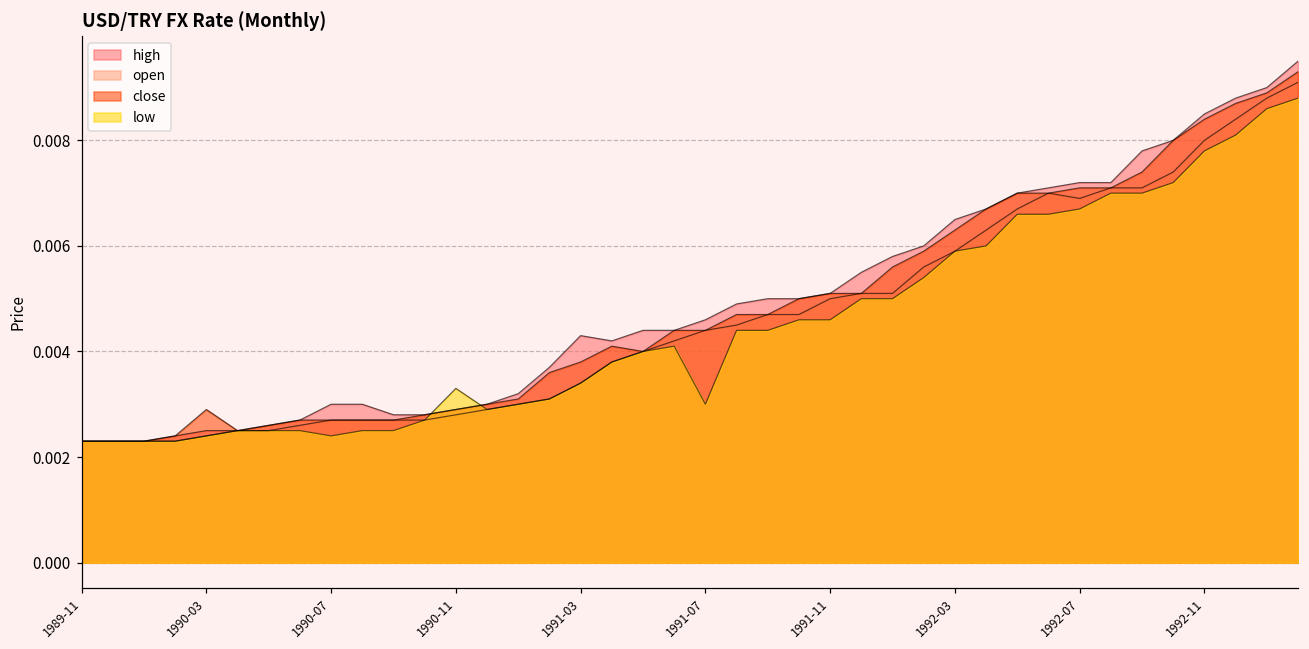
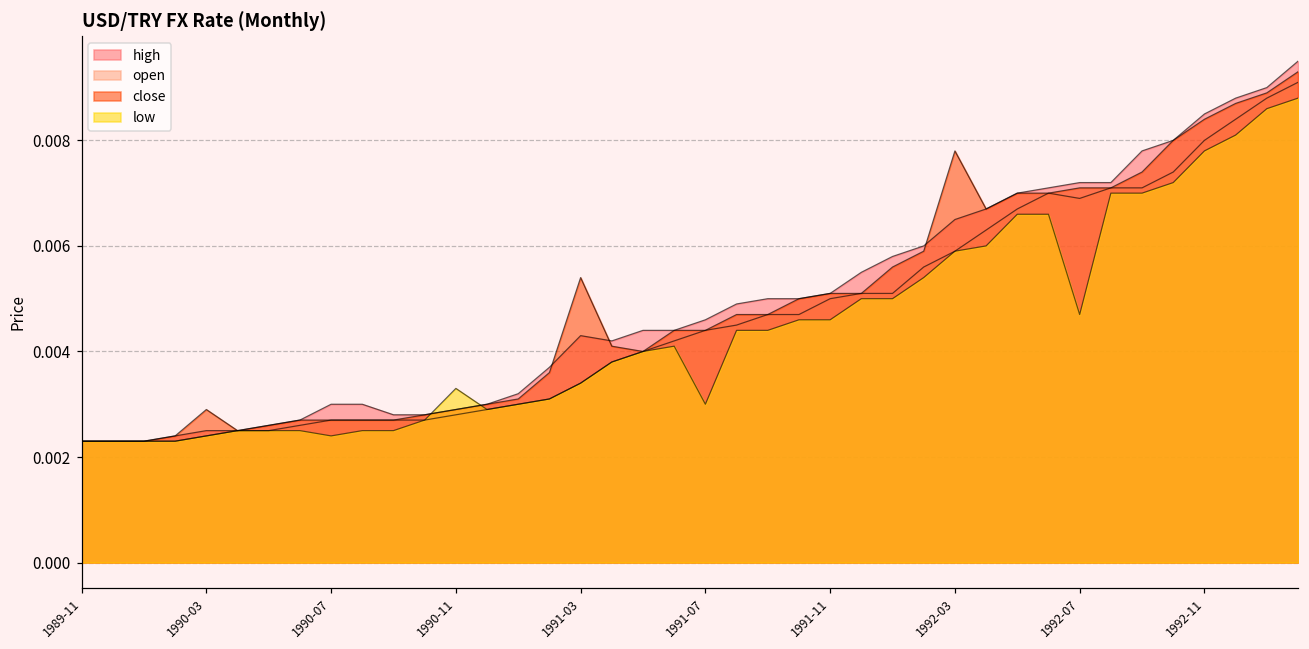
close, 1991-03: 0.0038 -> 0.0054
close, 1992-03: 0.0063 -> 0.0078
low, 1992-07: 0.0067 -> 0.0047
